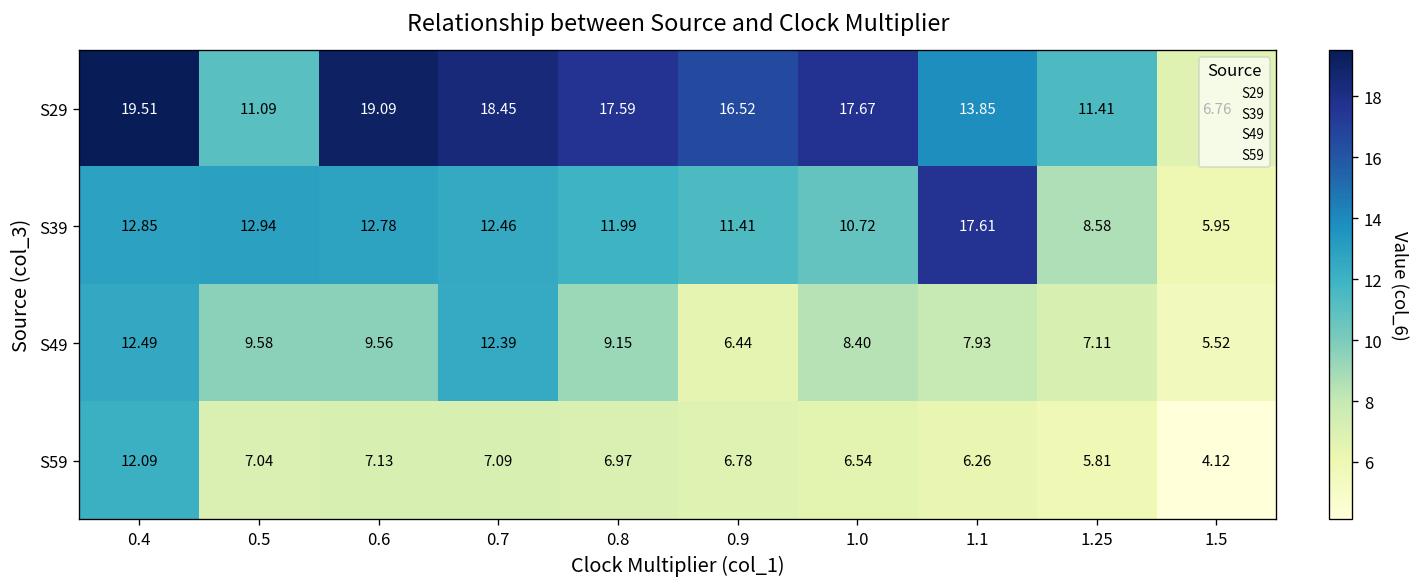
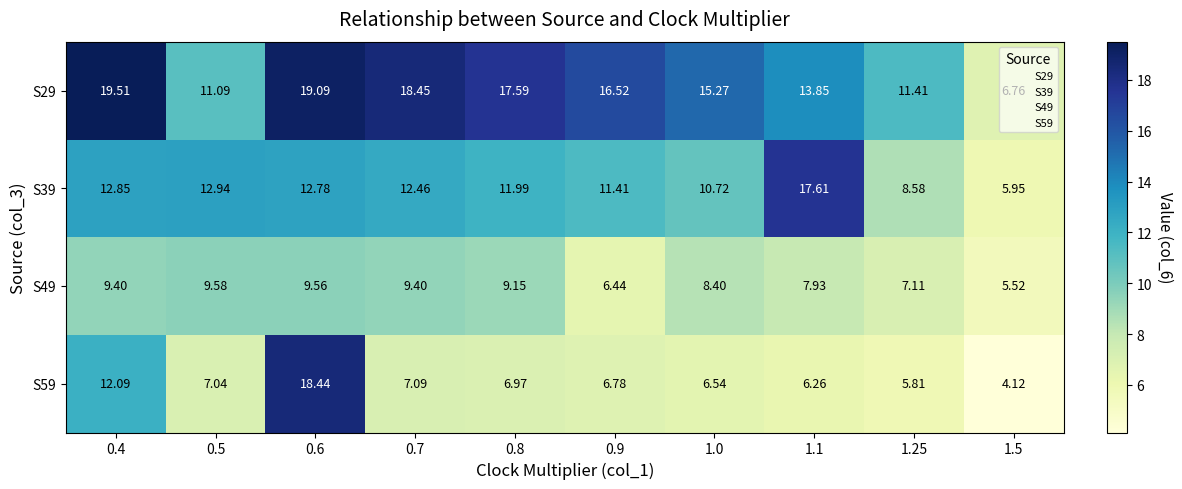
S29, 1.0: 17.67 -> 15.27
S49, 0.4: 12.49 -> 9.40
S49, 0.7: 12.39 -> 9.40
S59, 0.6: 7.13 -> 18.44
